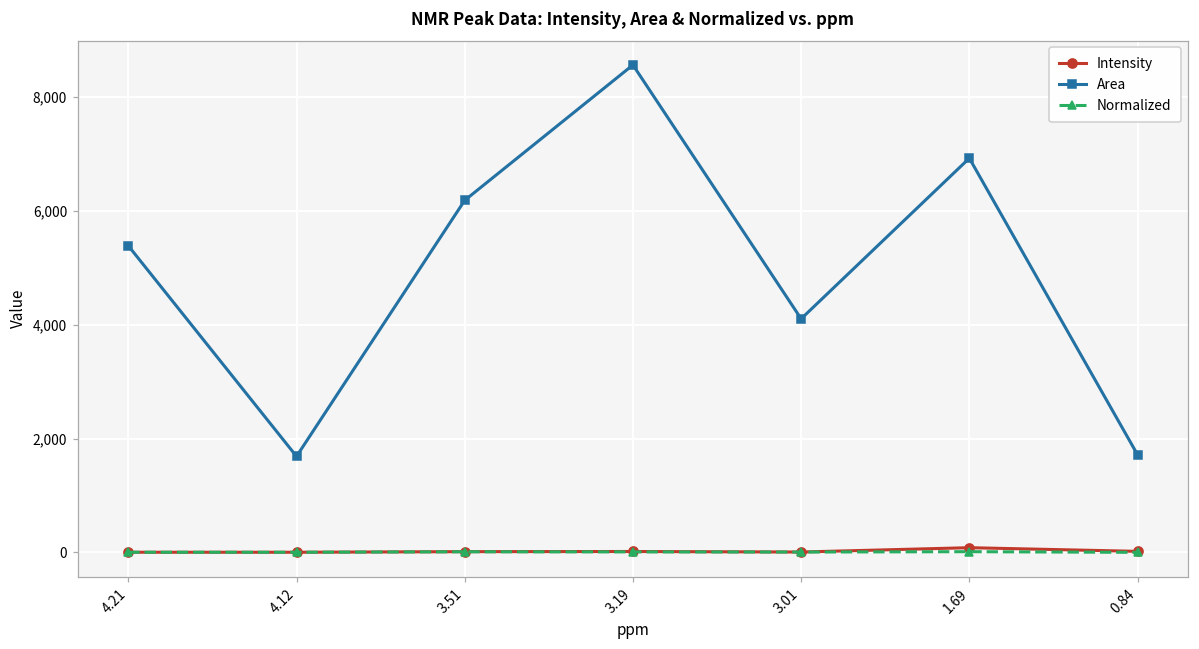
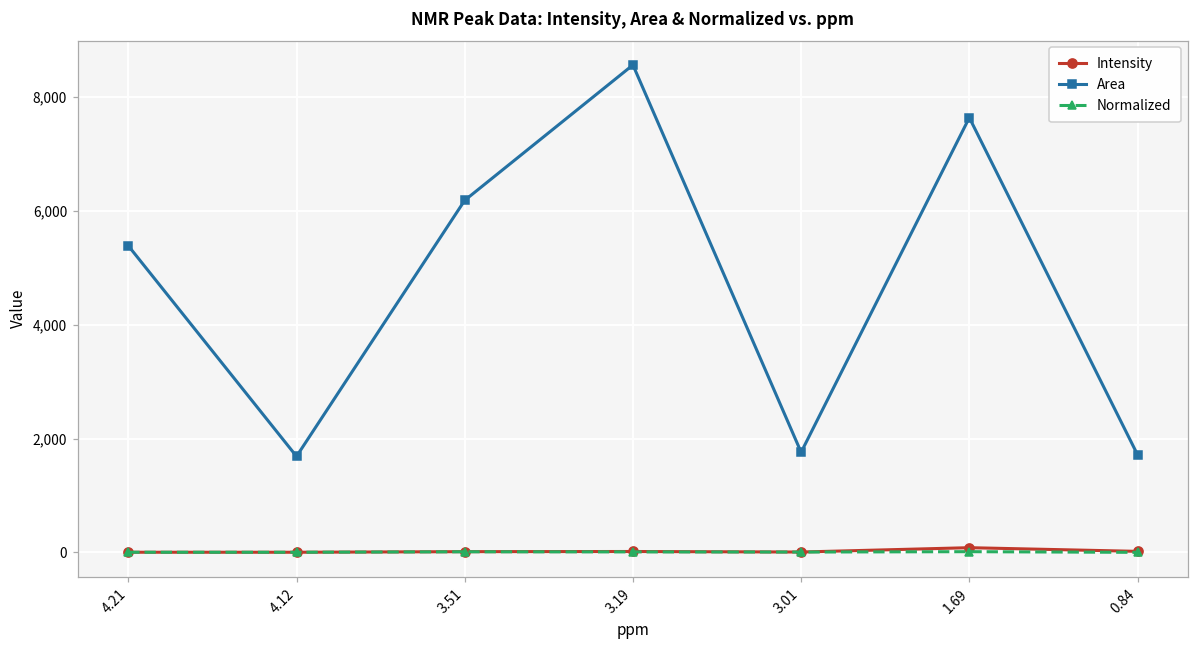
Area, 3.01: 4,100 -> 1,800
Area, 1.69: 6,900 -> 7,600
